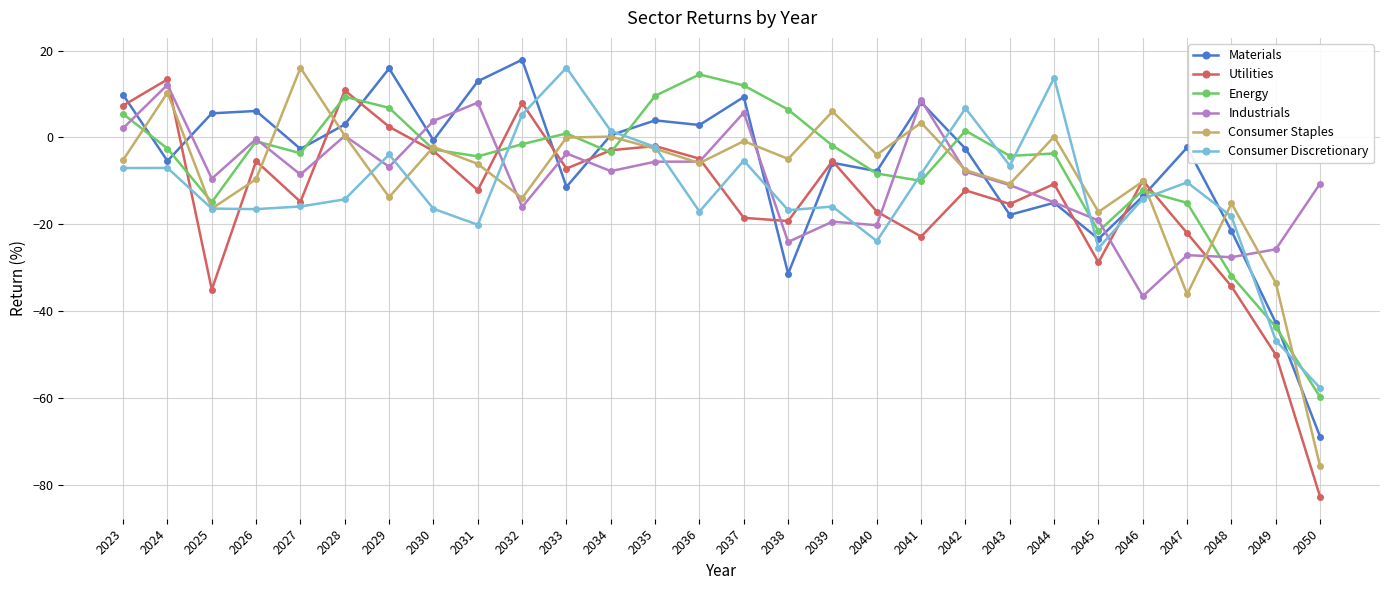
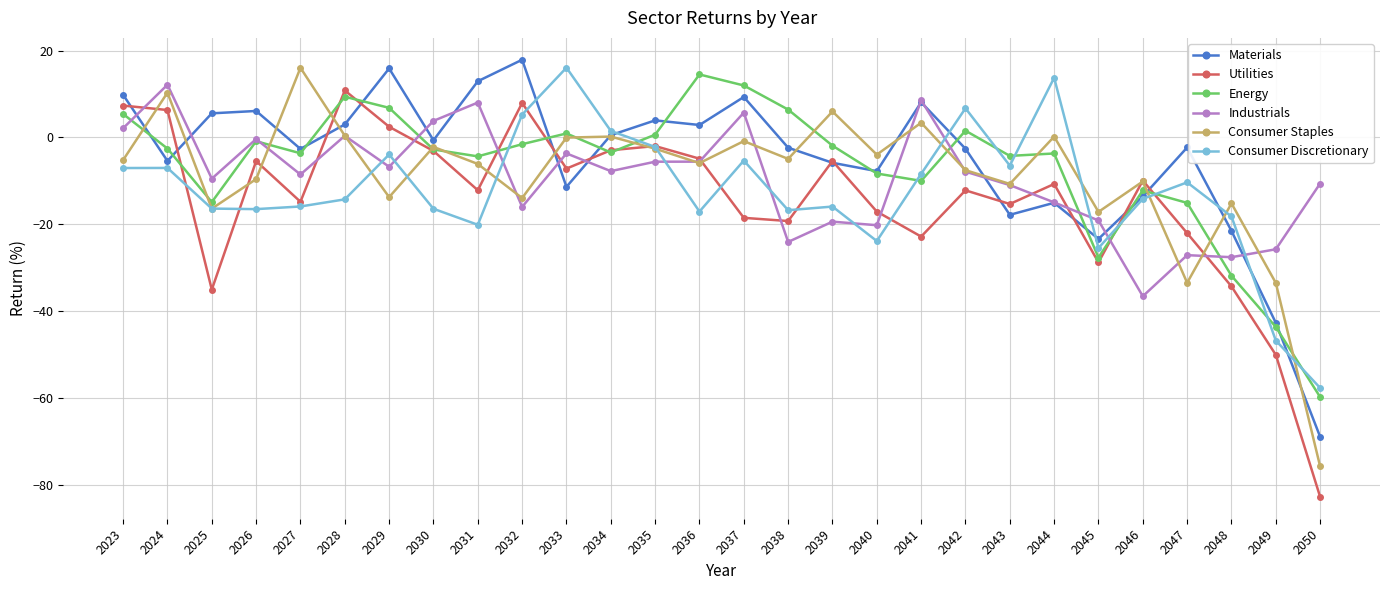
Utilities, 2024: 13 -> 6
Energy, 2035: 10 -> 1
Materials, 2038: -31 -> -2
Energy, 2045: -22 -> -28
Consumer Staples, 2047: -36 -> -33
